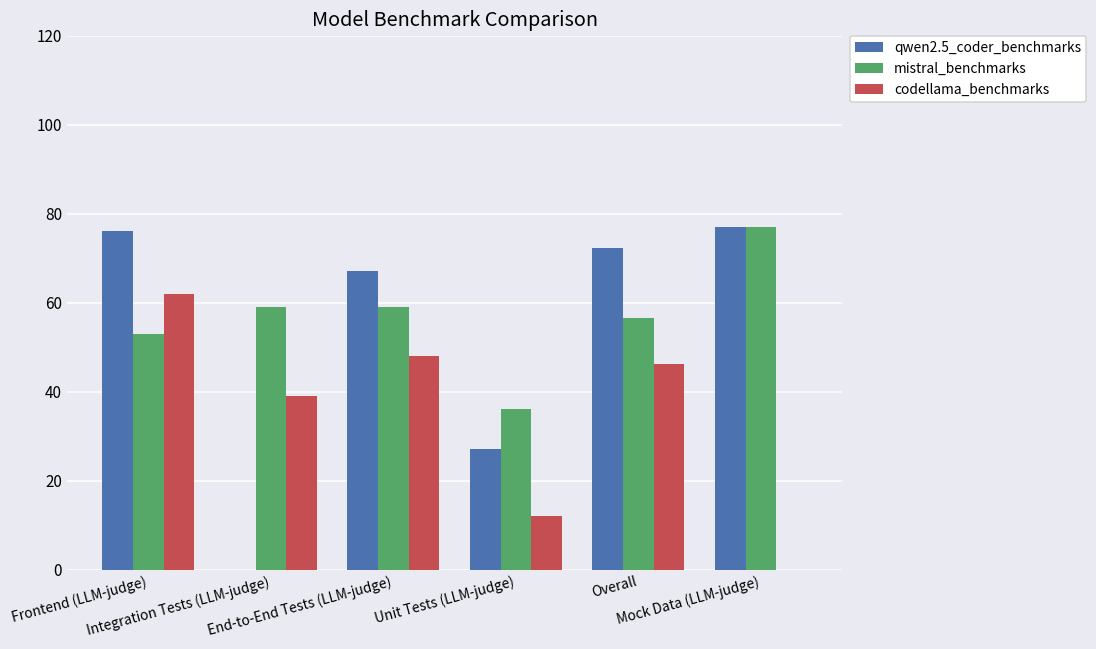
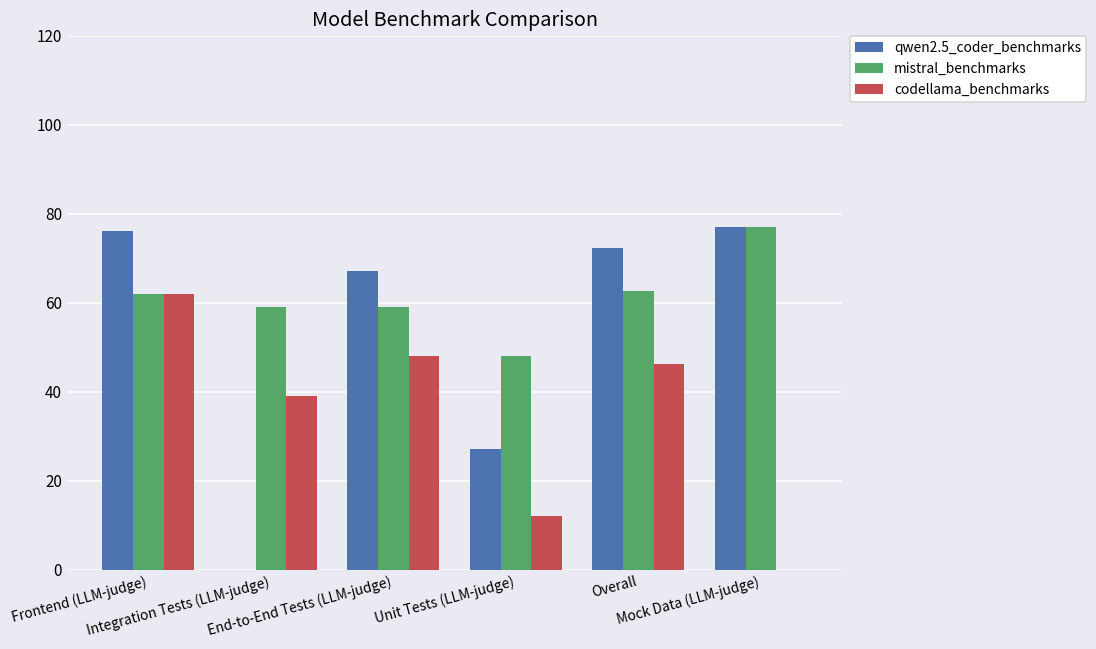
mistral_benchmarks, Frontend (LLM-judge): 53 -> 62
mistral_benchmarks, Unit Tests (LLM-judge): 36 -> 48
mistral_benchmarks, Overall: 57 -> 63
